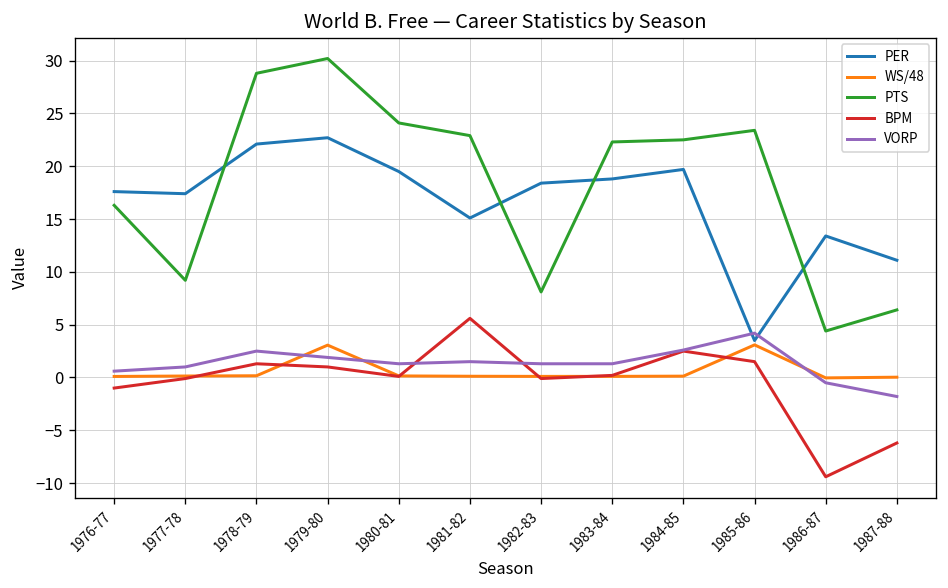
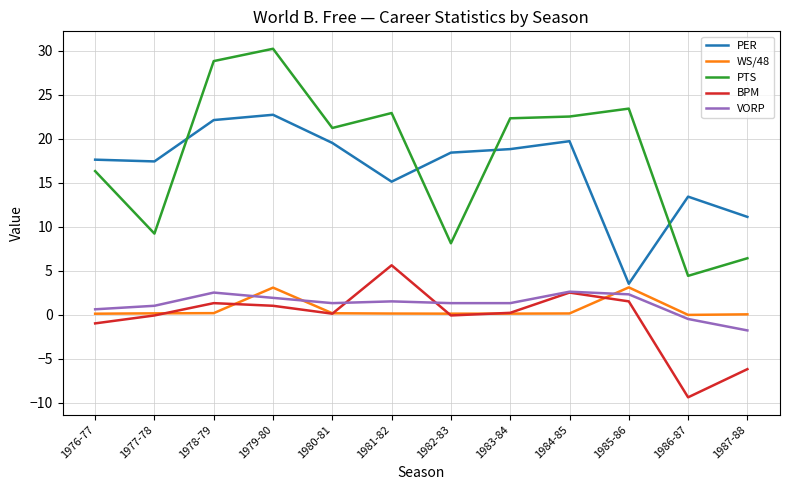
PTS, 1980-81: 24 -> 21
VORP, 1985-86: 4 -> 2
